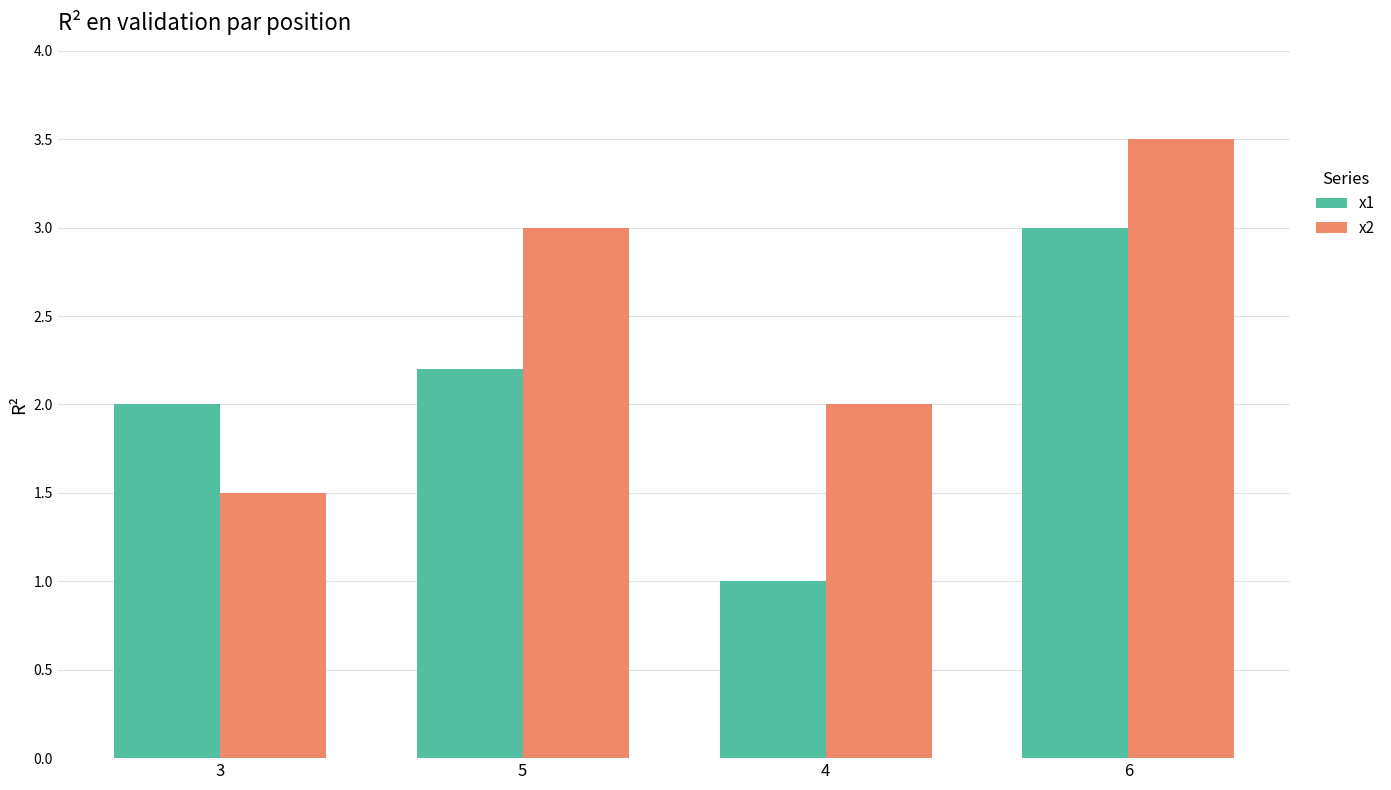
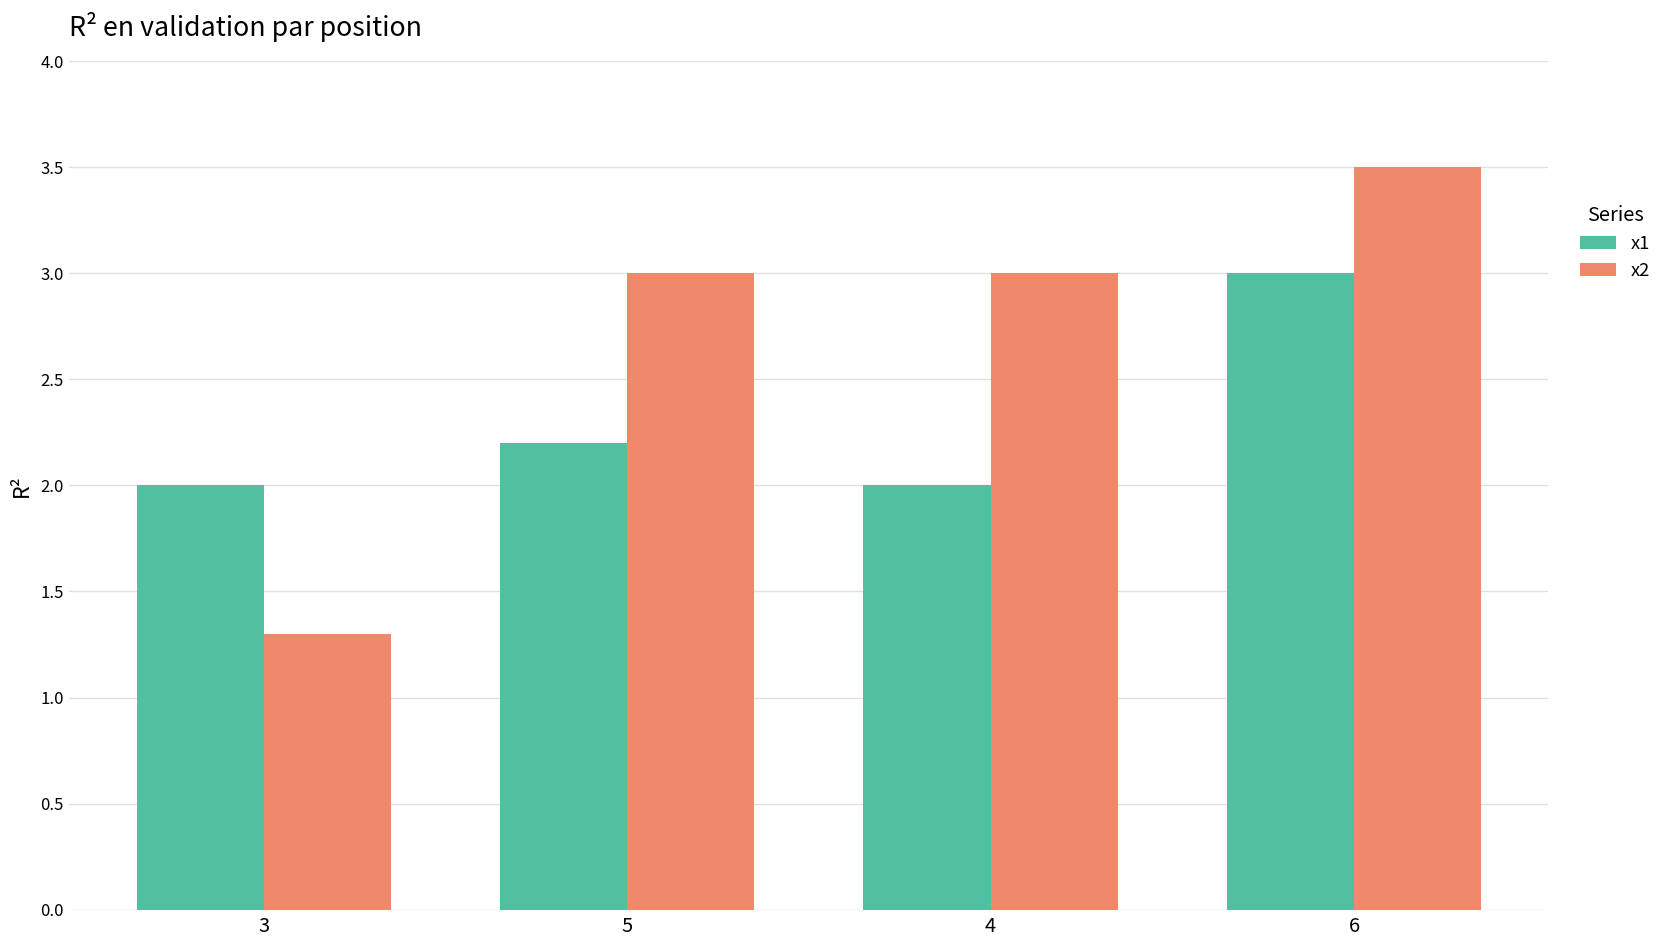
x2, 3: 1.5 -> 1.3
x1, 4: 1 -> 2
x2, 4: 2 -> 3
